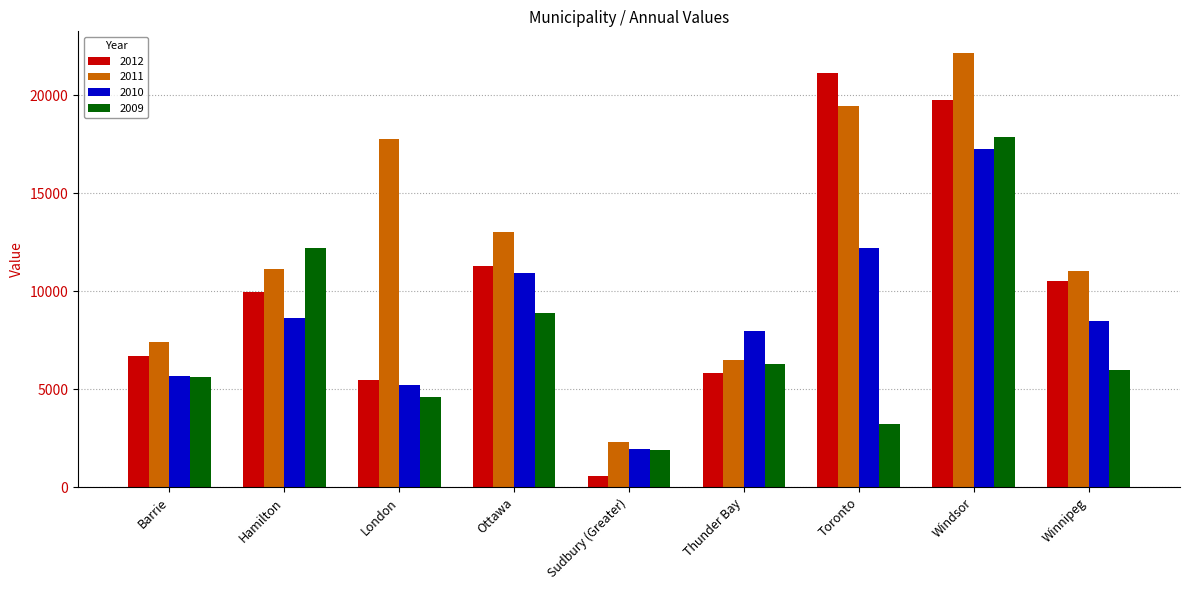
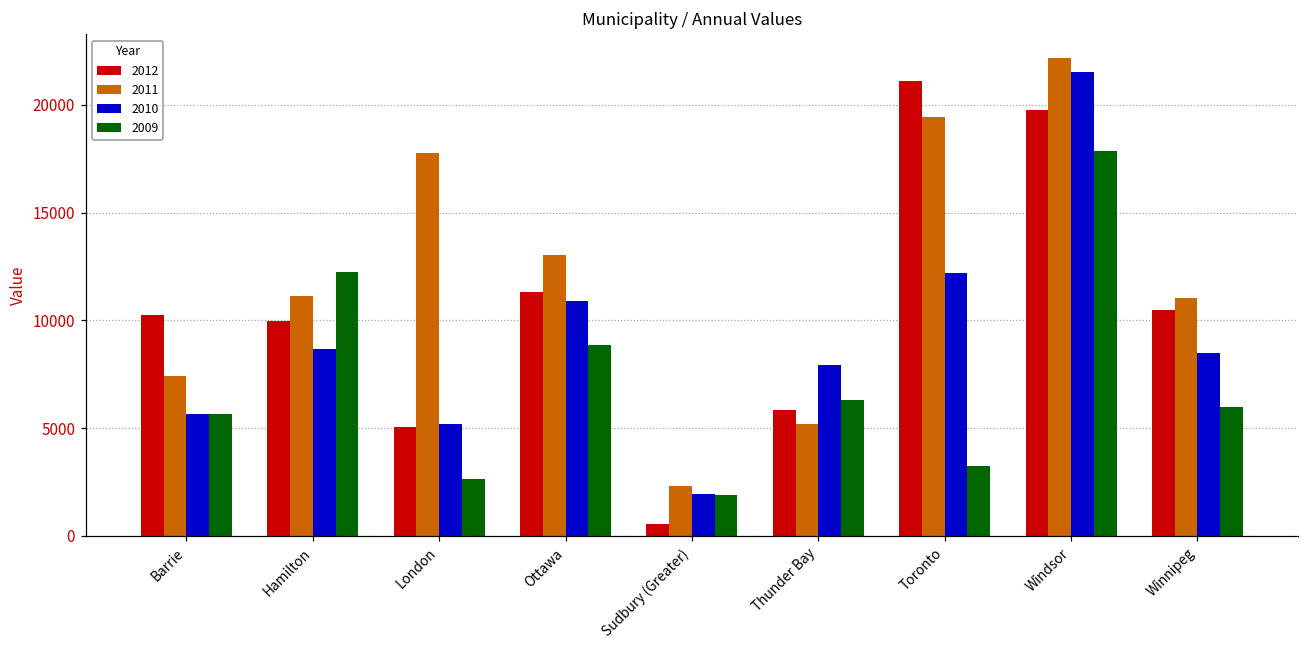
2012, Barrie: 6700 -> 10300
2012, London: 5500 -> 5000
2009, London: 4600 -> 2600
2011, Thunder Bay: 6500 -> 5200
2010, Windsor: 17300 -> 21500
